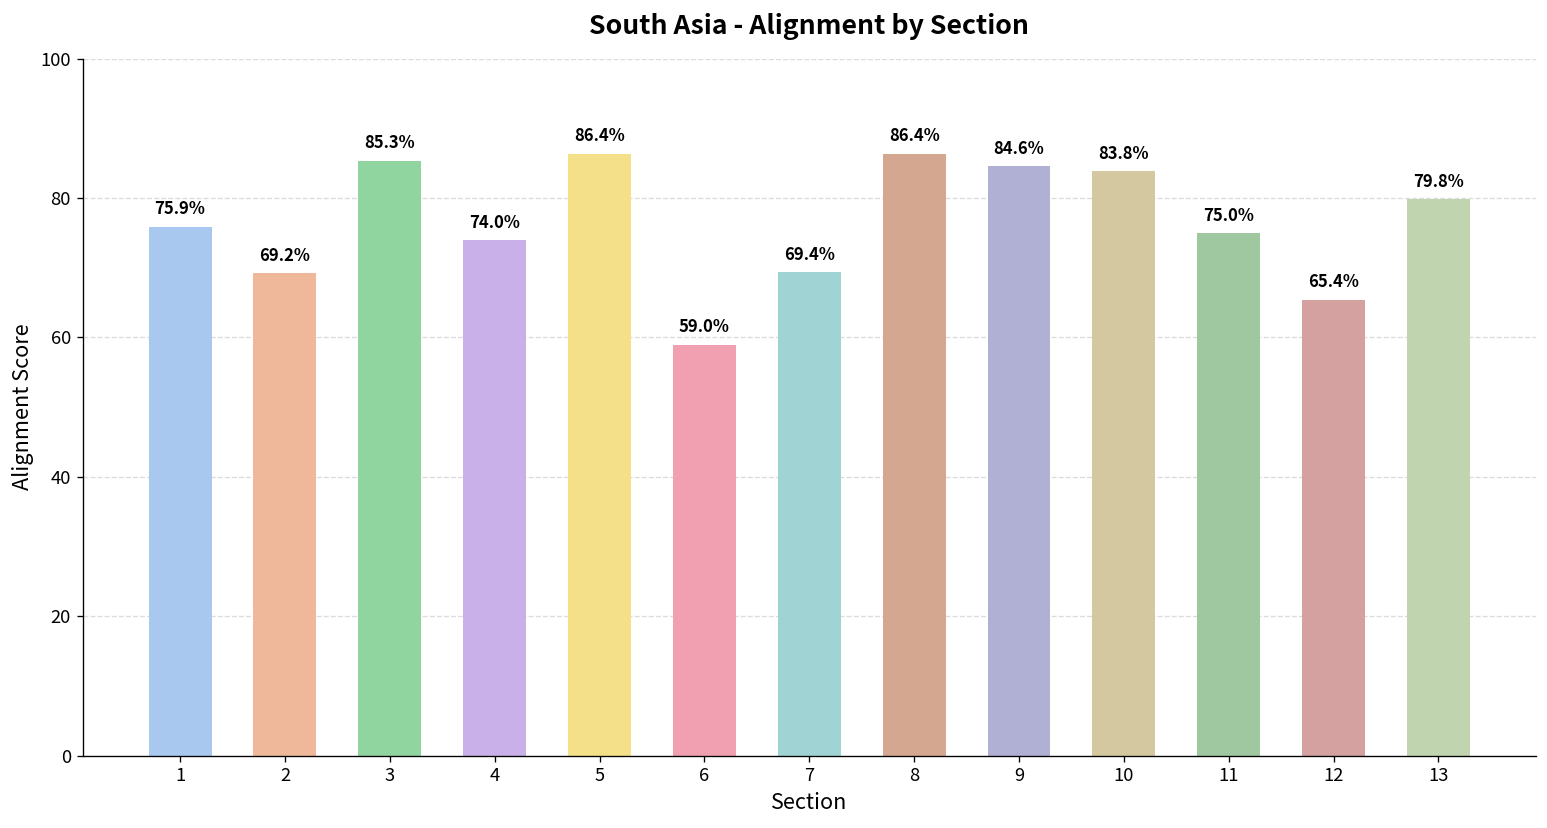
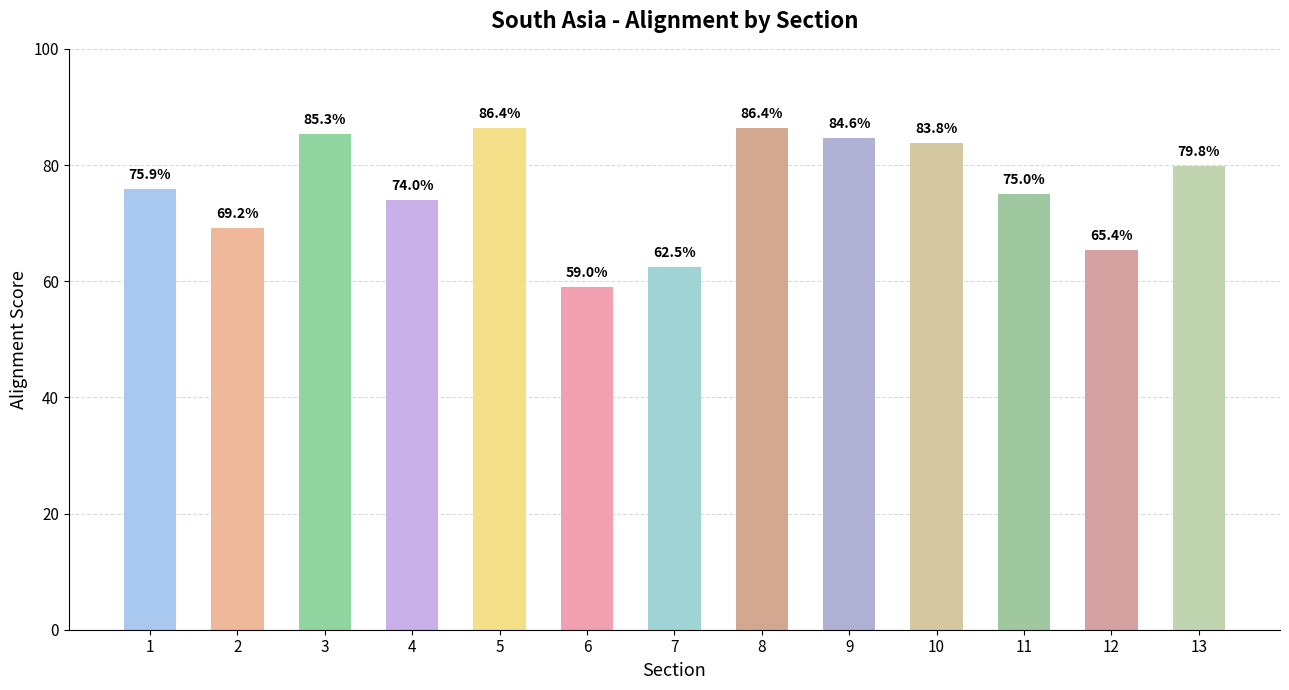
7: 69.4% -> 62.5%
